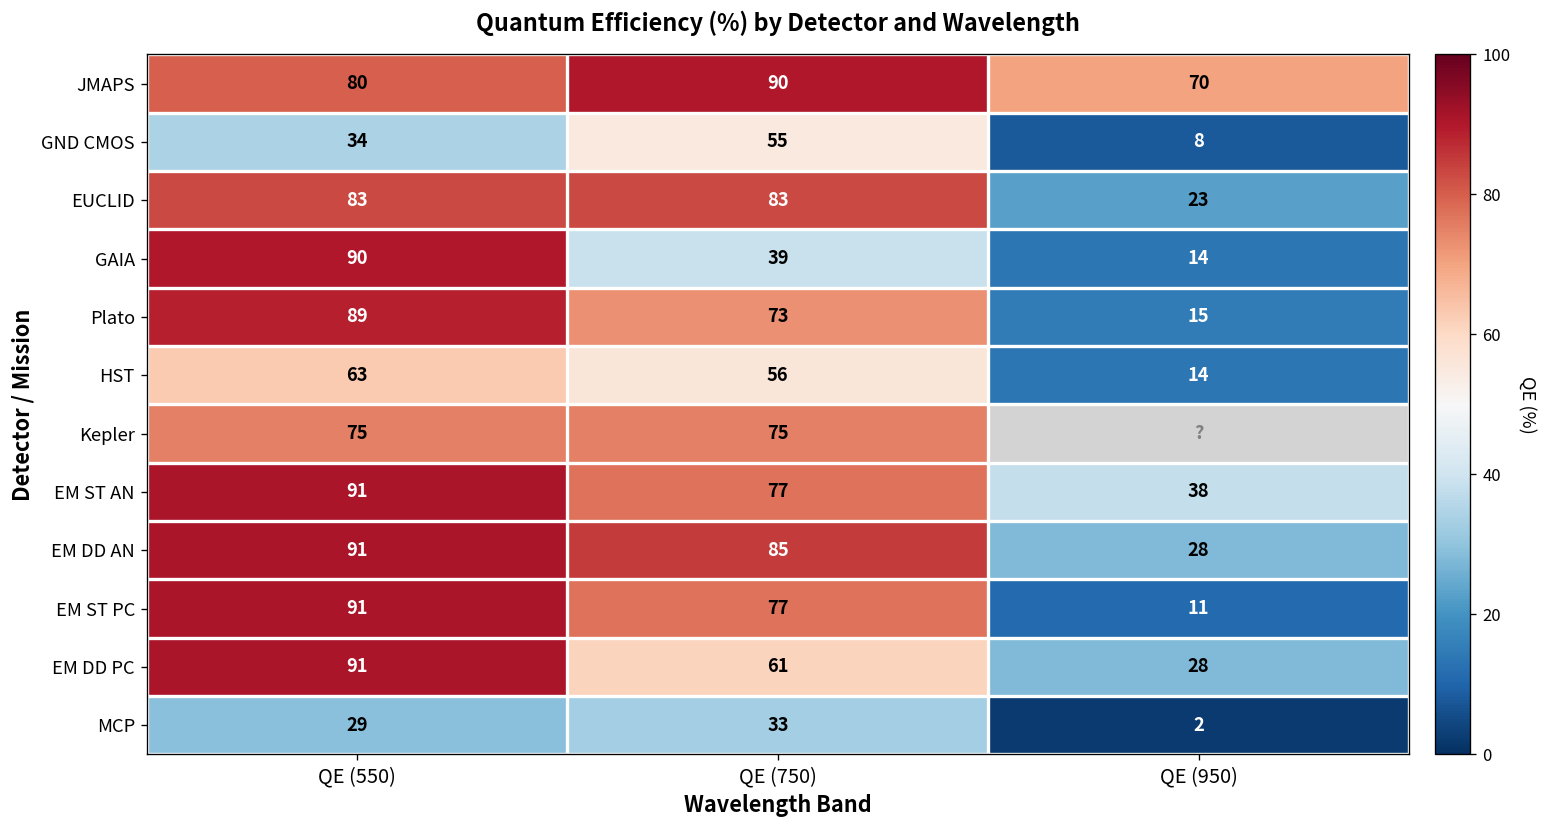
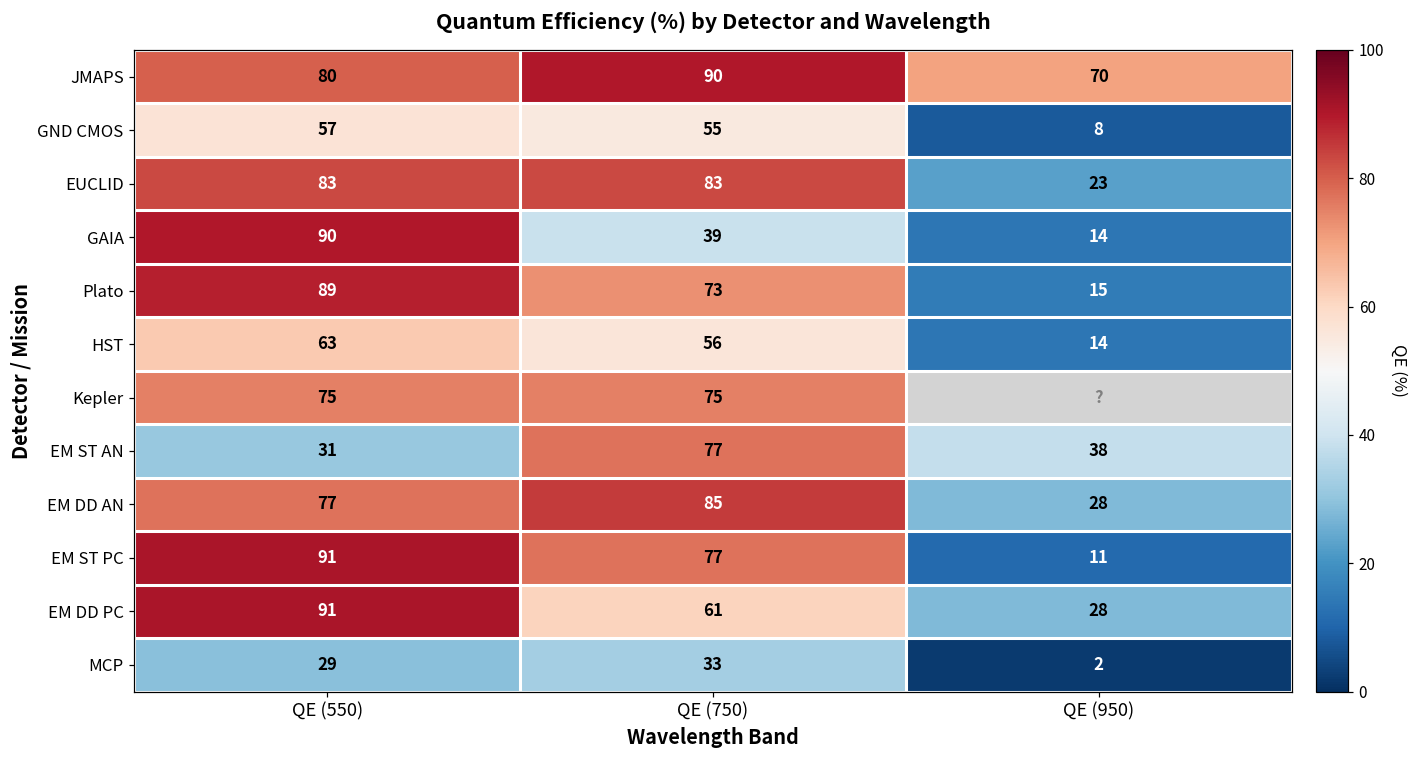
GND CMOS, QE (550): 34 -> 57
EM ST AN, QE (550): 91 -> 31
EM DD AN, QE (550): 91 -> 77
